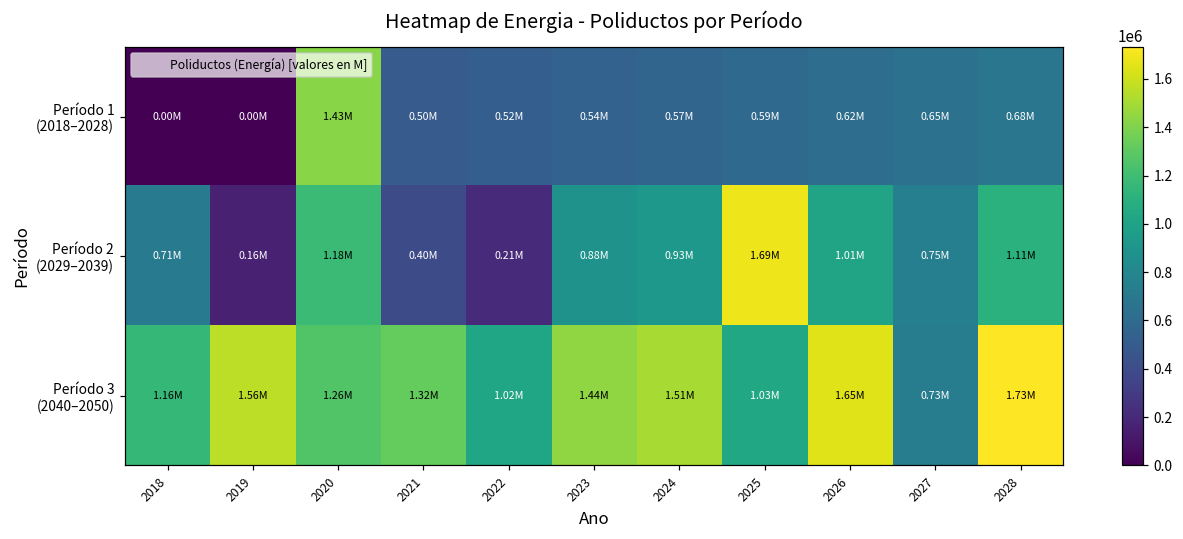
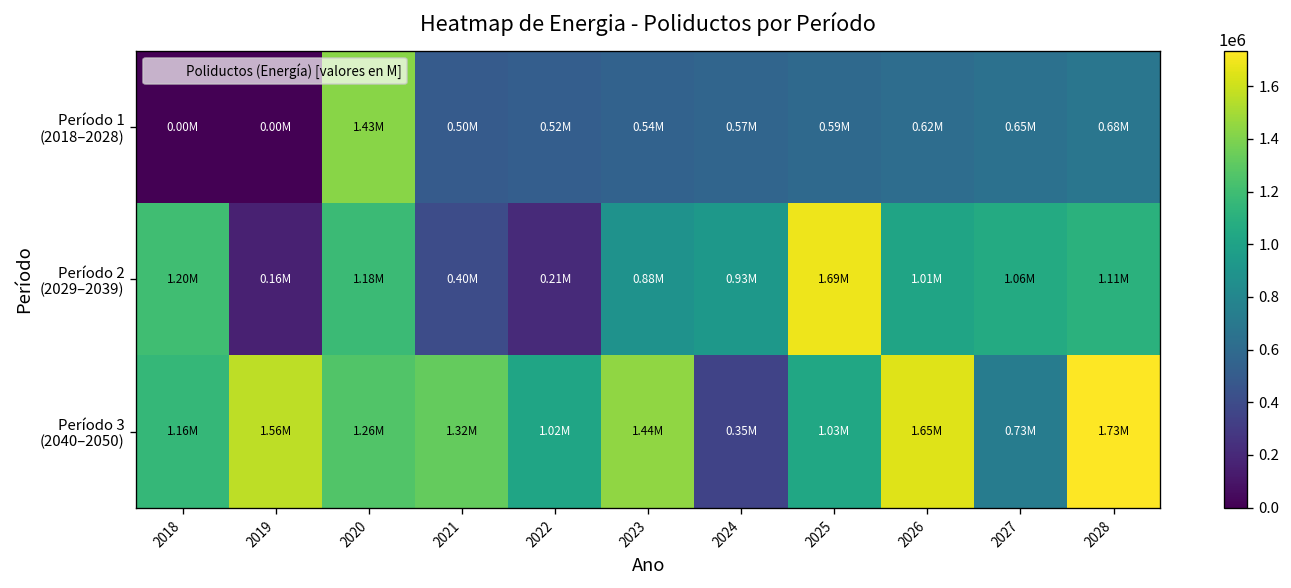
Período 2 (2029–2039), 2018: 0.71M -> 1.20M
Período 2 (2029–2039), 2027: 0.75M -> 1.06M
Período 3 (2040–2050), 2024: 1.51M -> 0.35M
